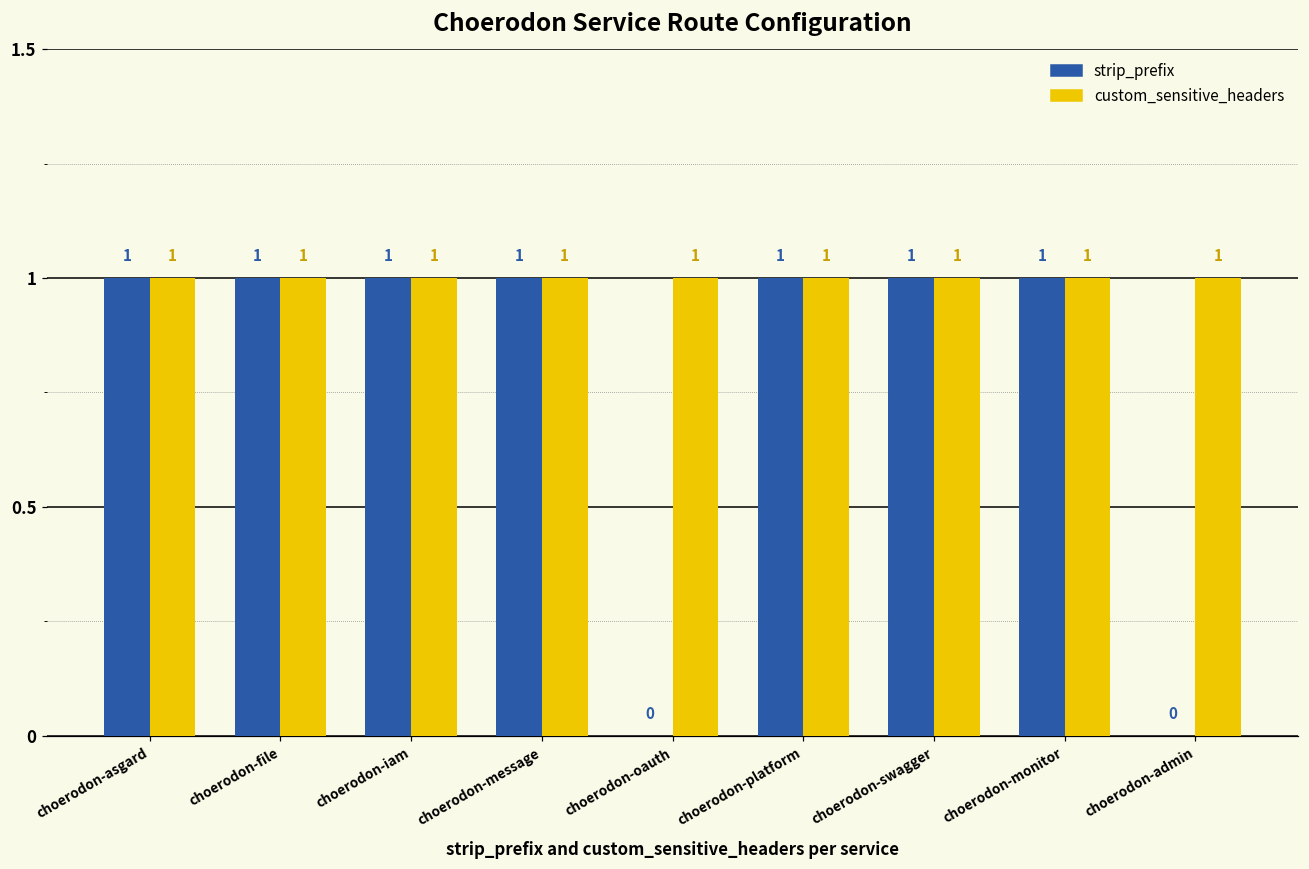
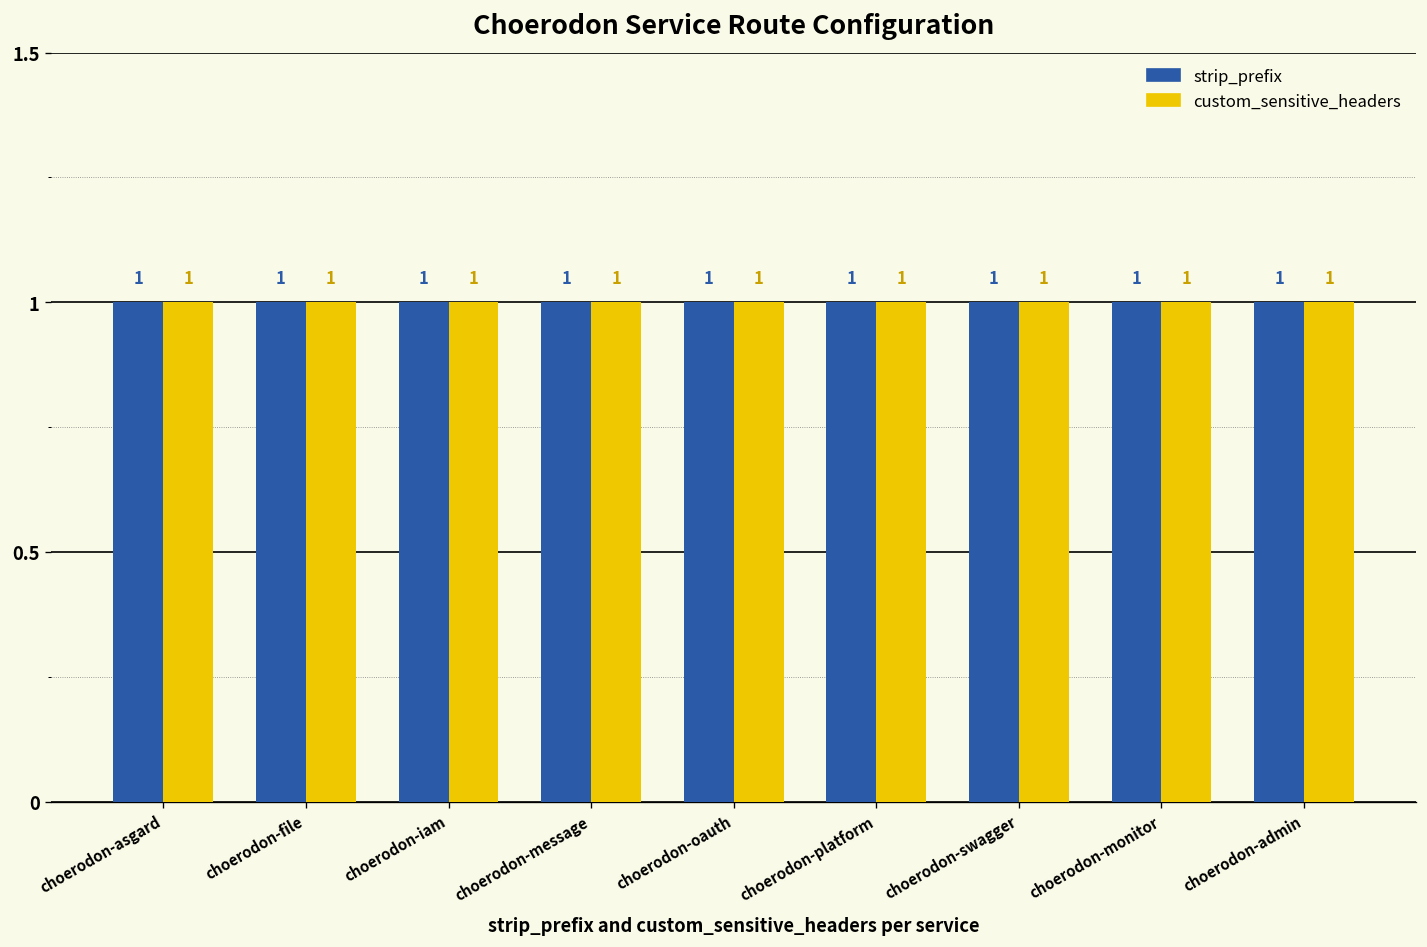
strip_prefix, choerodon-oauth: 0 -> 1
strip_prefix, choerodon-admin: 0 -> 1
